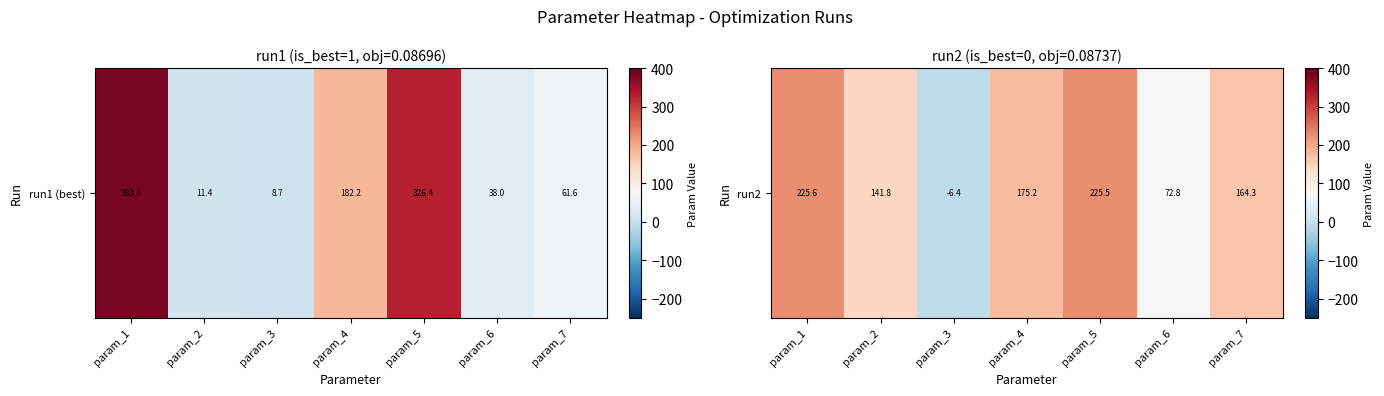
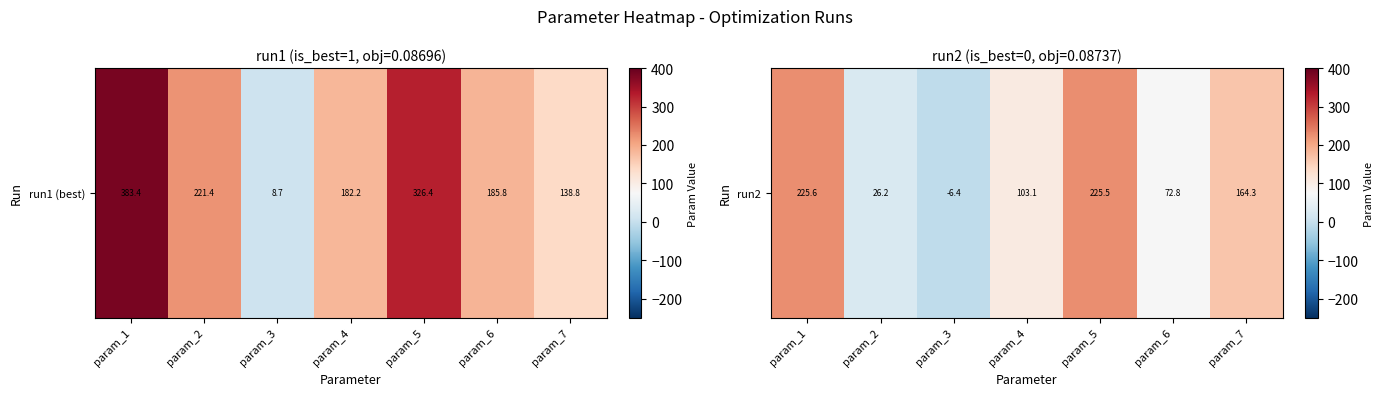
run1 (is_best=1, obj=0.08696), run1 (best), param_2: 11.4 -> 221.4
run1 (is_best=1, obj=0.08696), run1 (best), param_6: 38.0 -> 185.8
run1 (is_best=1, obj=0.08696), run1 (best), param_7: 61.6 -> 138.8
run2 (is_best=0, obj=0.08737), run2, param_2: 141.8 -> 26.2
run2 (is_best=0, obj=0.08737), run2, param_4: 175.2 -> 103.1
